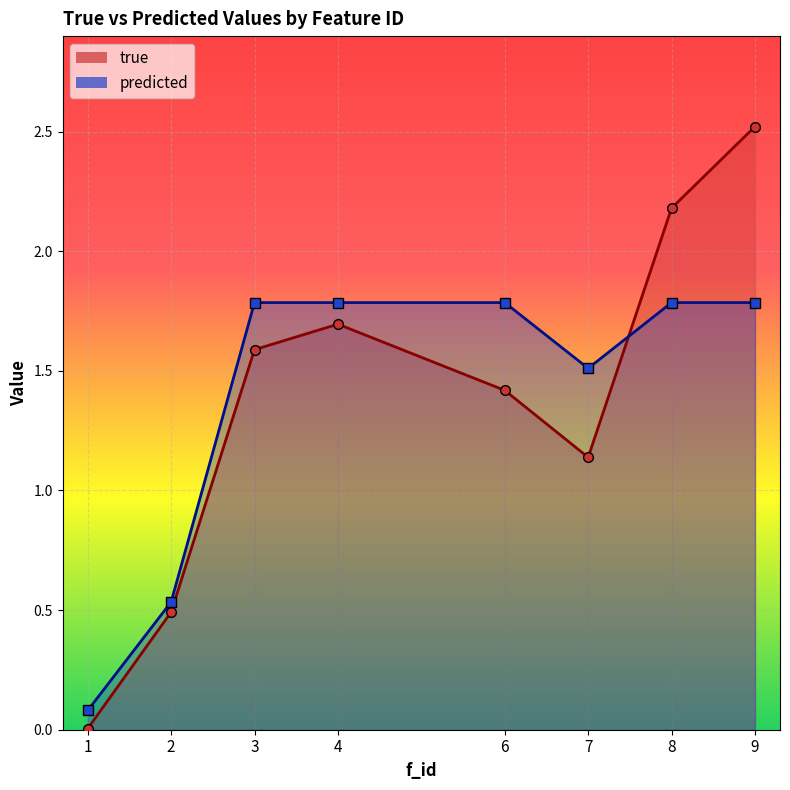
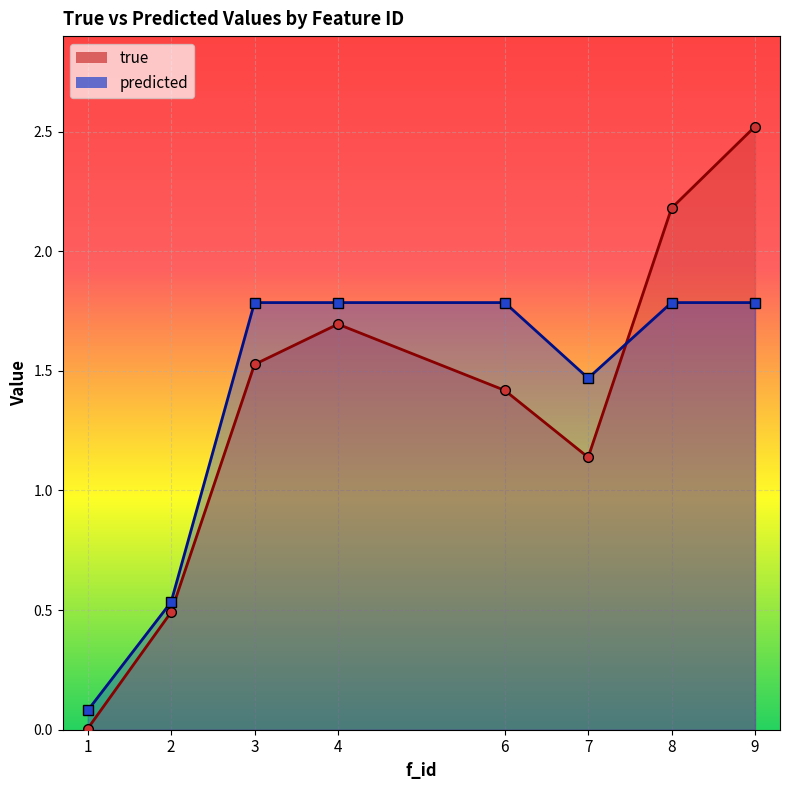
true, 3: 1.59 -> 1.53
predicted, 7: 1.51 -> 1.47
